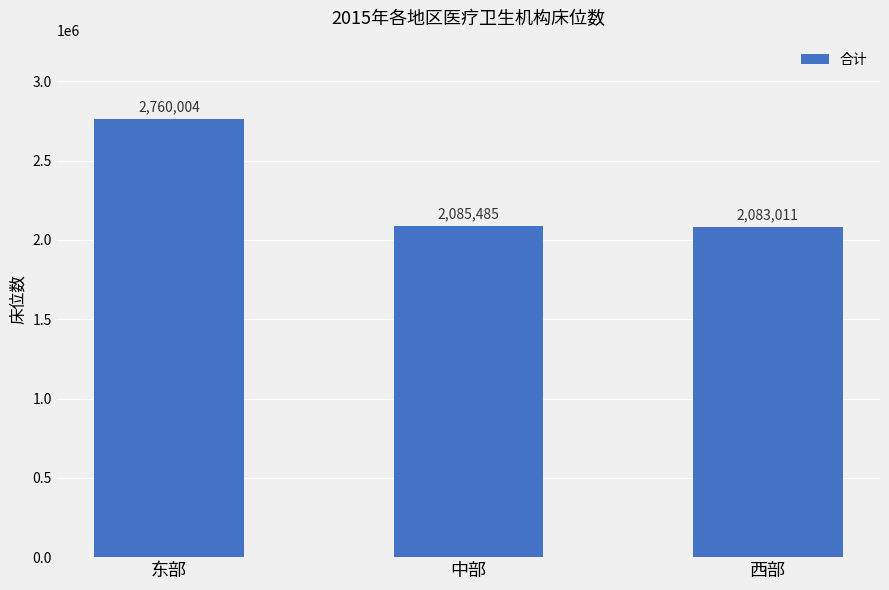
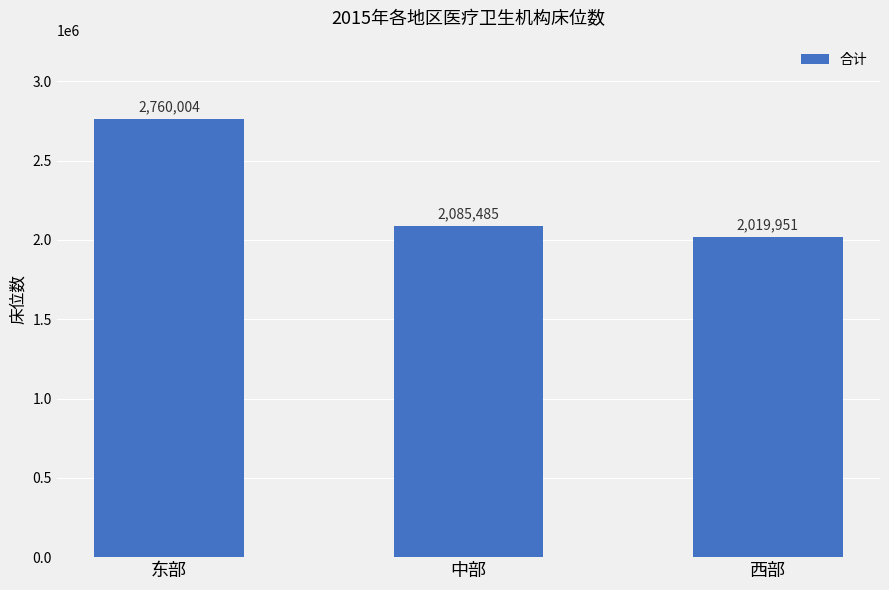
西部: 2,083,011 -> 2,019,951
